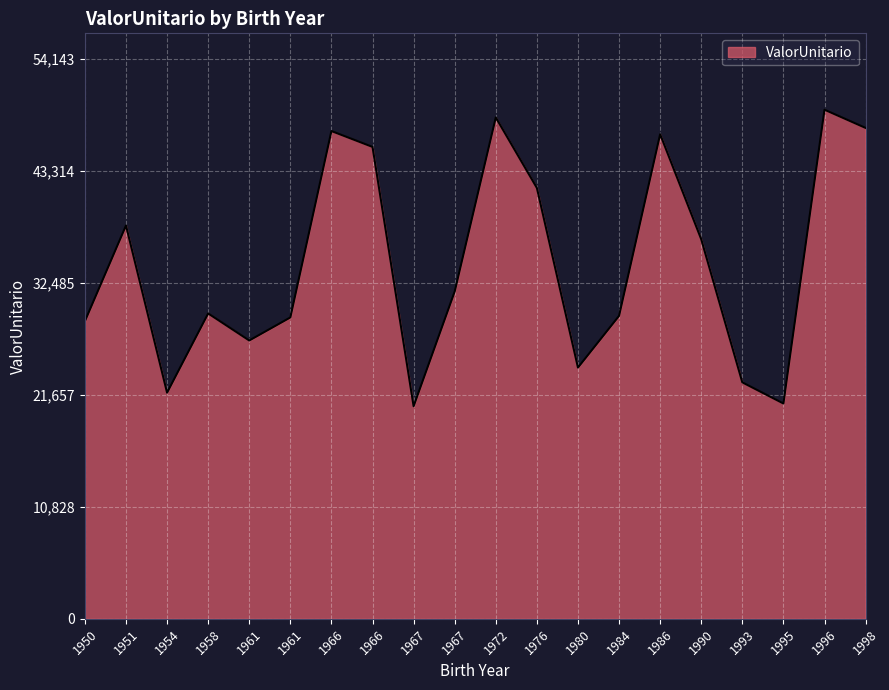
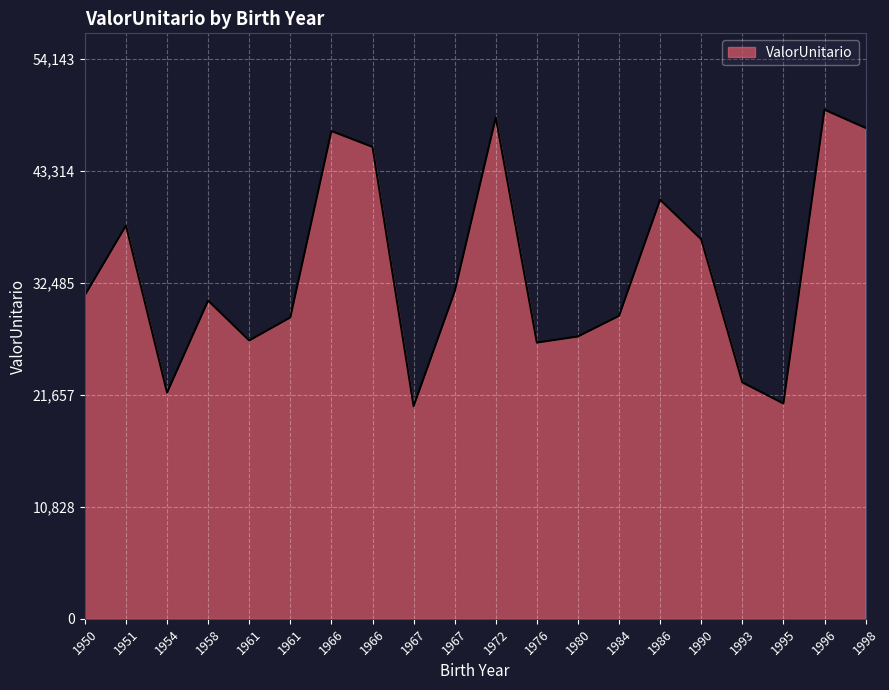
1950: 28,800 -> 31,300
1958: 29,500 -> 30,800
1976: 41,700 -> 26,700
1980: 24,300 -> 27,300
1986: 46,800 -> 40,500
